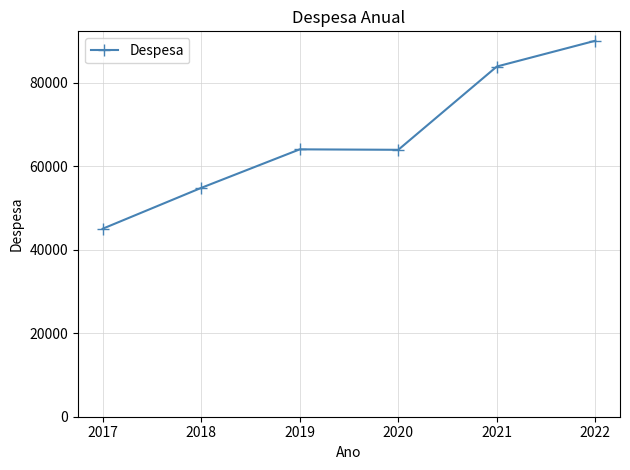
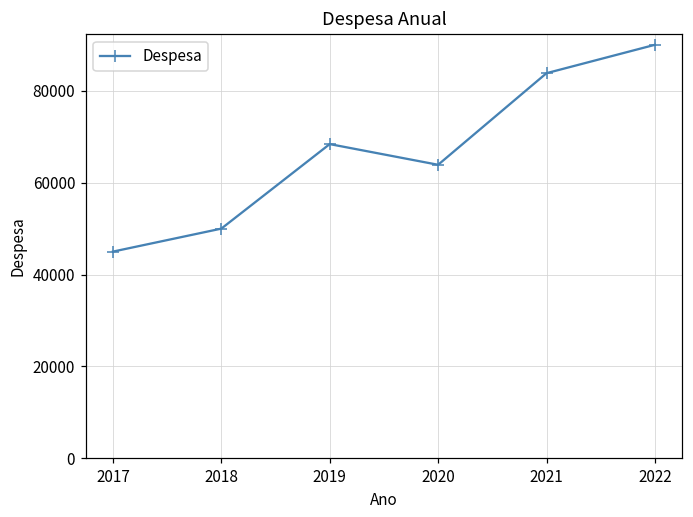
2018: 55000 -> 50000
2019: 64000 -> 68000
